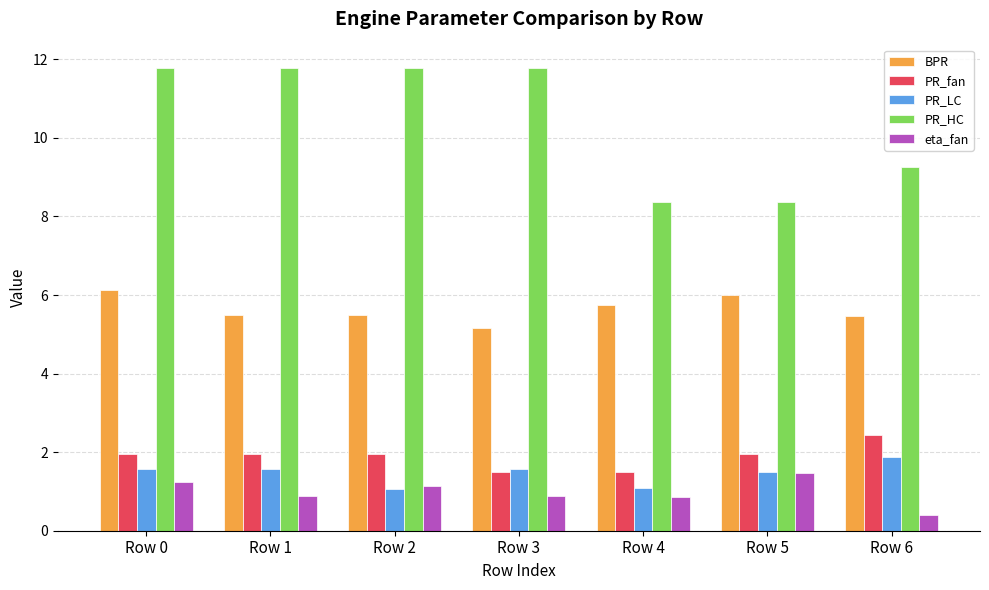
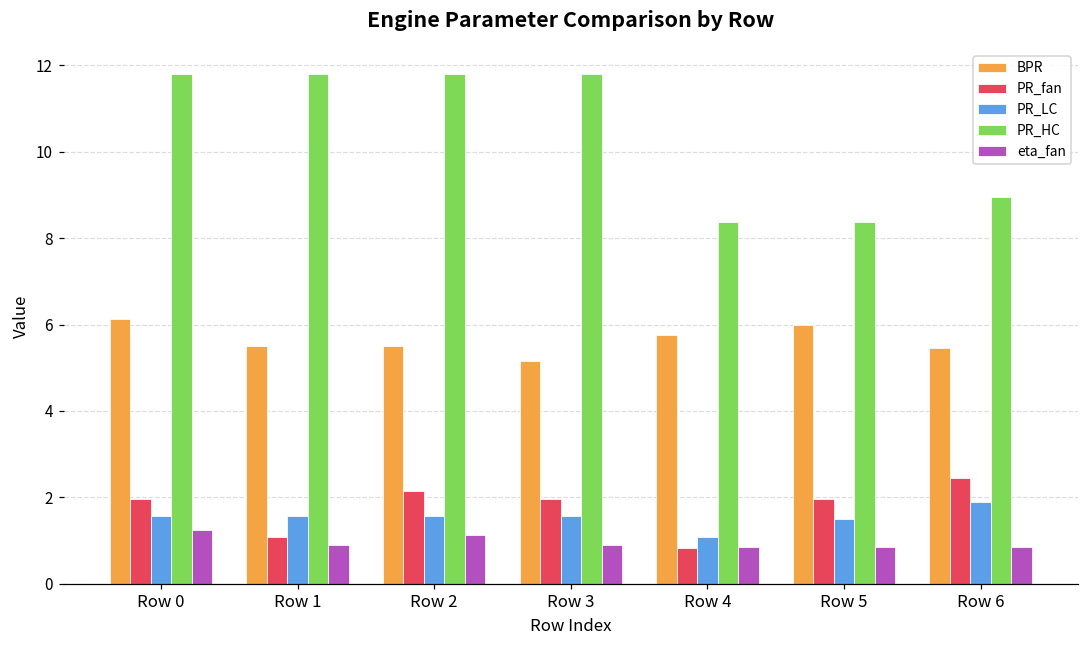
PR_fan, Row 1: 2.0 -> 1.1
PR_fan, Row 2: 2.0 -> 2.2
PR_LC, Row 2: 1.1 -> 1.6
PR_fan, Row 3: 1.5 -> 2.0
PR_fan, Row 4: 1.5 -> 0.8
eta_fan, Row 5: 1.5 -> 0.9
PR_HC, Row 6: 9.2 -> 8.9
eta_fan, Row 6: 0.4 -> 0.9
